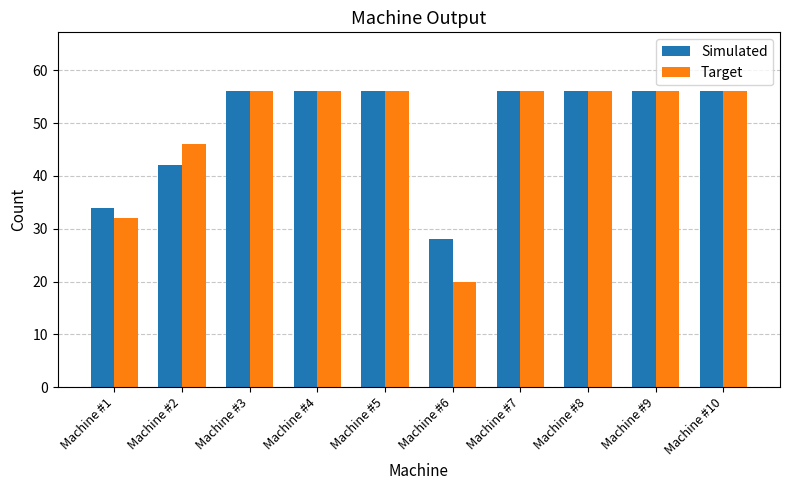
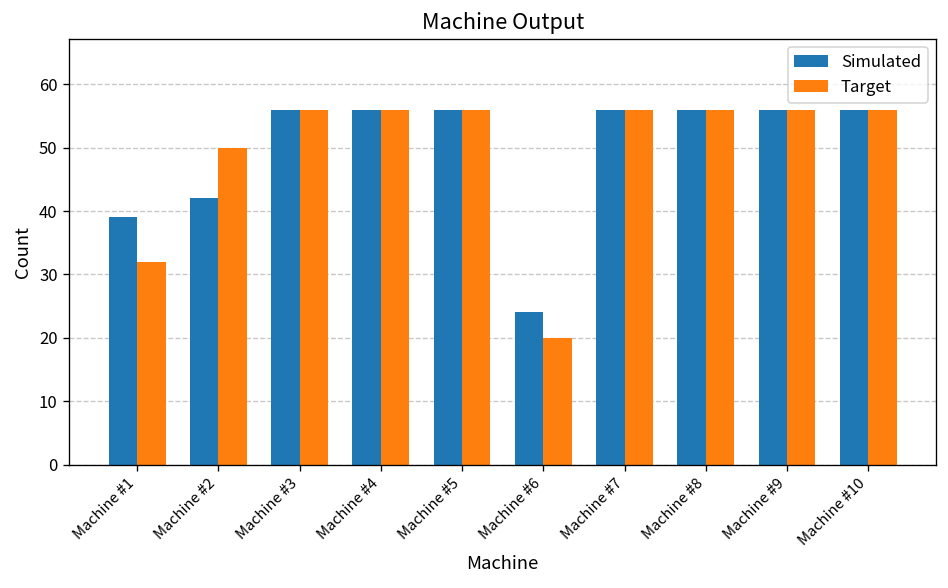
Simulated, Machine #1: 34 -> 39
Target, Machine #2: 46 -> 50
Simulated, Machine #6: 28 -> 24
